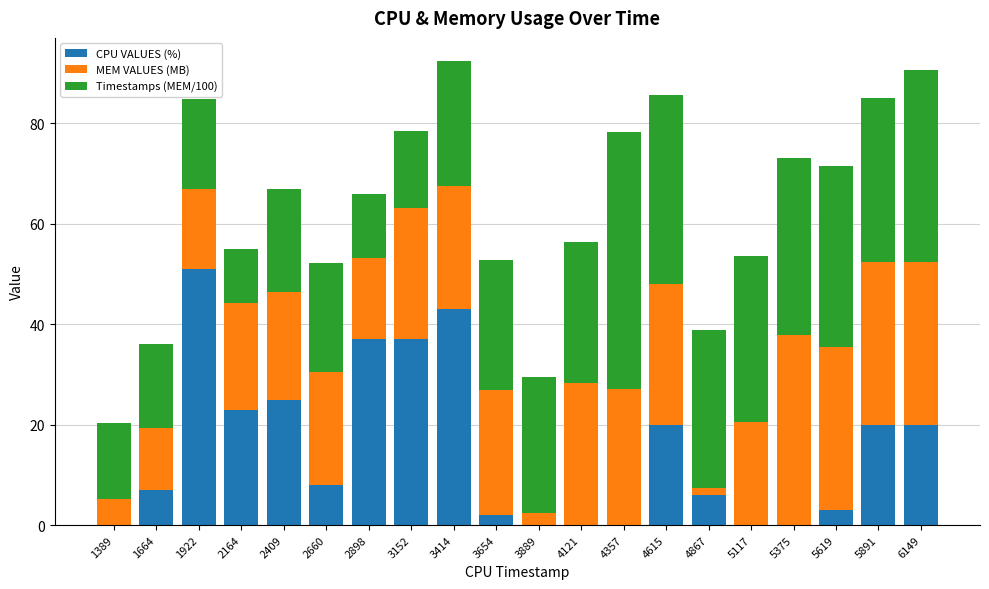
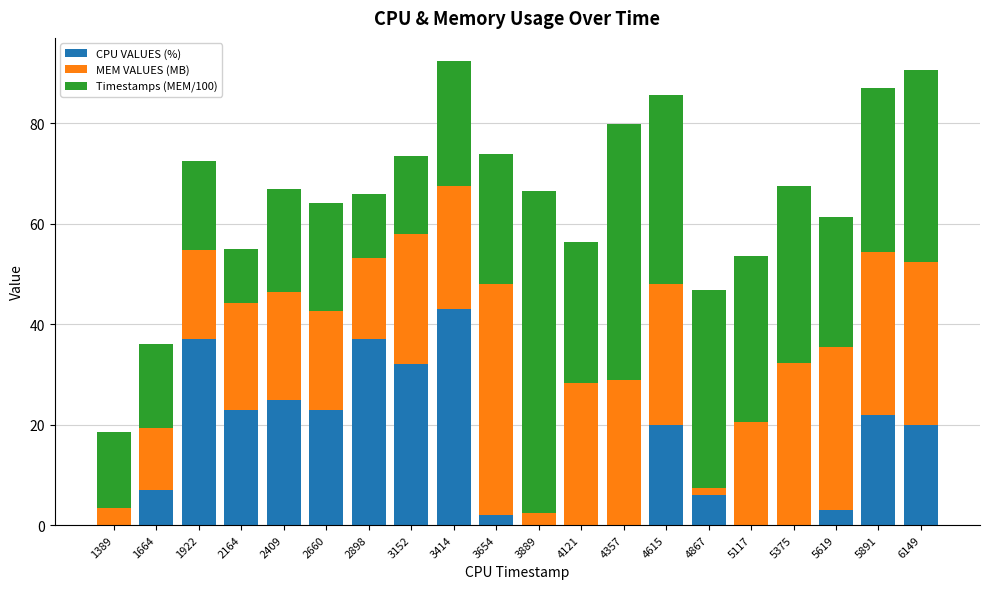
MEM VALUES (MB), 1389: 5 -> 3
CPU VALUES (%), 1922: 51 -> 37
MEM VALUES (MB), 1922: 16 -> 18
CPU VALUES (%), 2660: 8 -> 23
MEM VALUES (MB), 2660: 23 -> 20
CPU VALUES (%), 3152: 37 -> 32
MEM VALUES (MB), 3654: 25 -> 46
Timestamps (MEM/100), 3889: 27 -> 64
MEM VALUES (MB), 4357: 27 -> 29
Timestamps (MEM/100), 4867: 32 -> 39
MEM VALUES (MB), 5375: 38 -> 32
Timestamps (MEM/100), 5619: 36 -> 26
CPU VALUES (%), 5891: 20 -> 22
